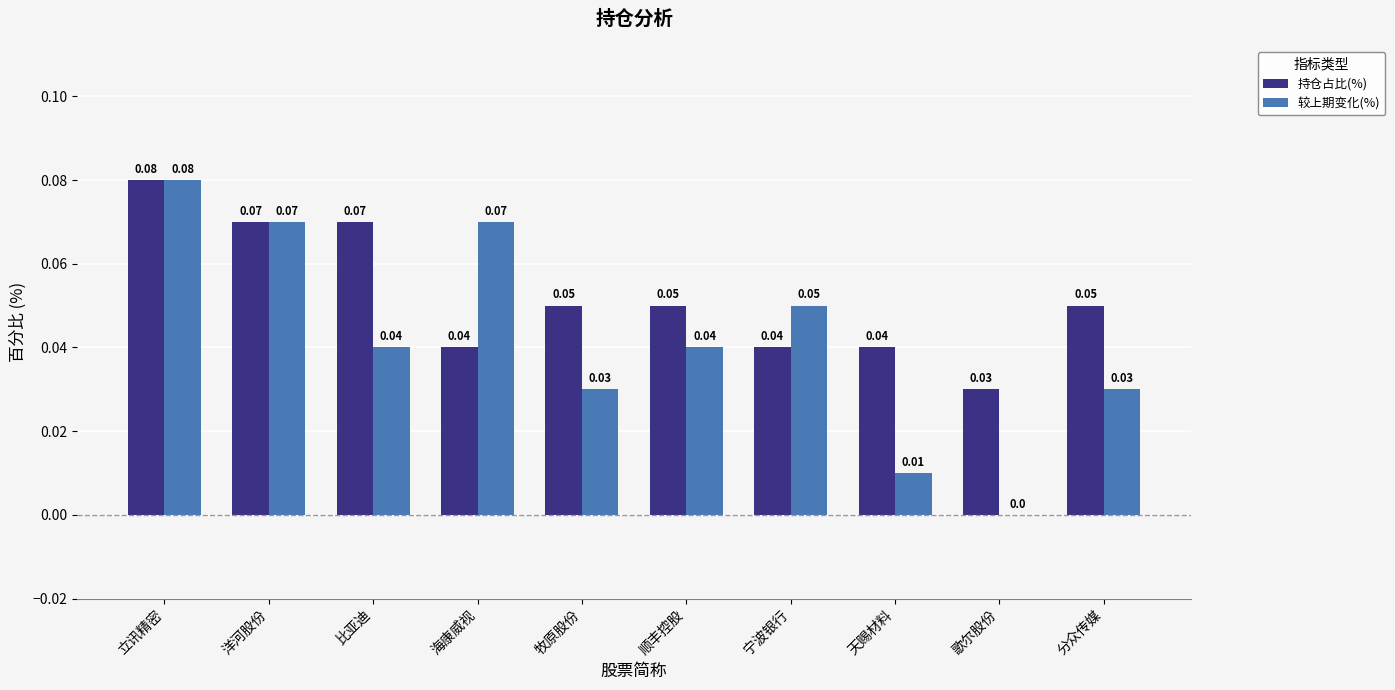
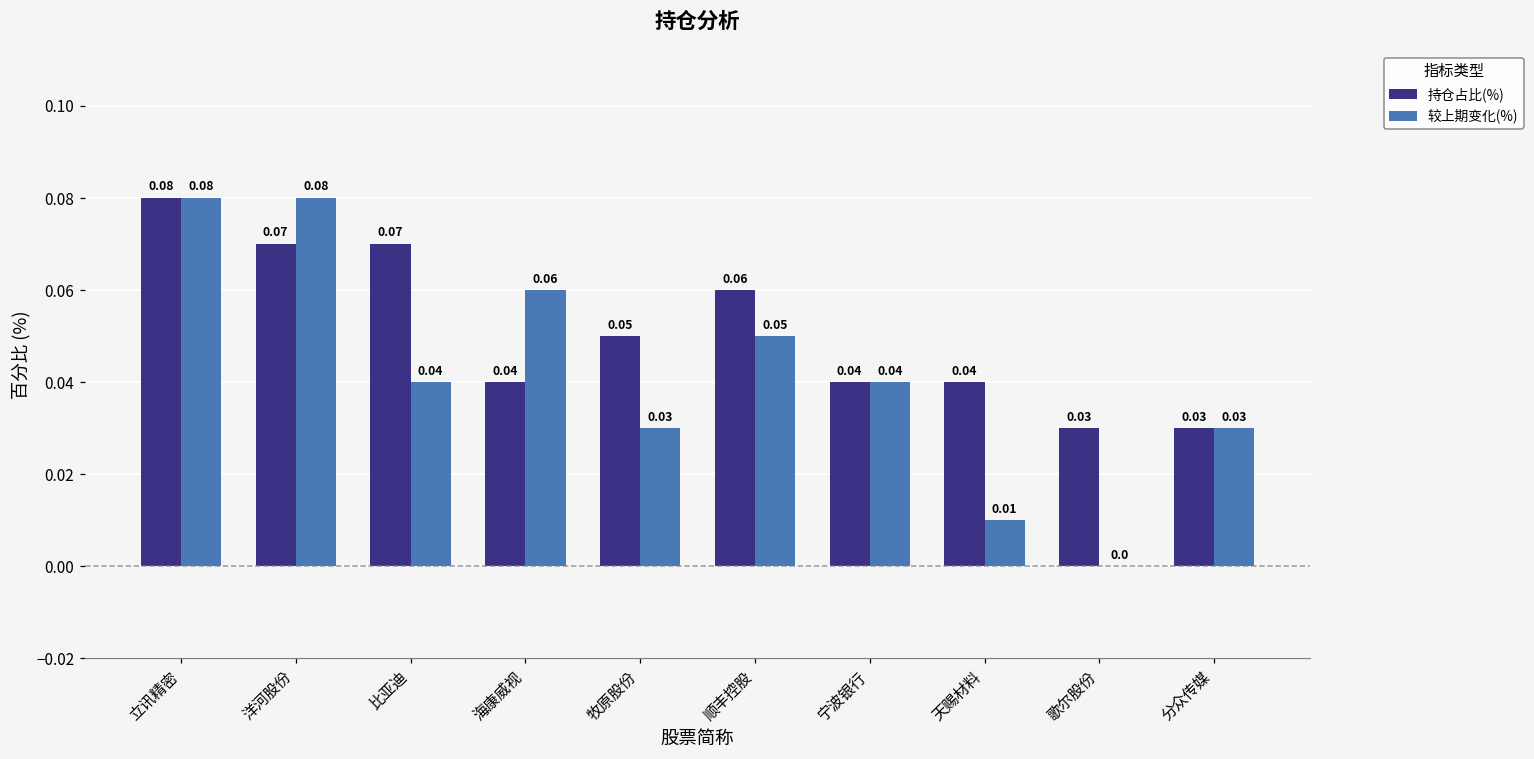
较上期变化(%), 洋河股份: 0.07 -> 0.08
较上期变化(%), 海康威视: 0.07 -> 0.06
持仓占比(%), 顺丰控股: 0.05 -> 0.06
较上期变化(%), 顺丰控股: 0.04 -> 0.05
较上期变化(%), 宁波银行: 0.05 -> 0.04
持仓占比(%), 分众传媒: 0.05 -> 0.03
